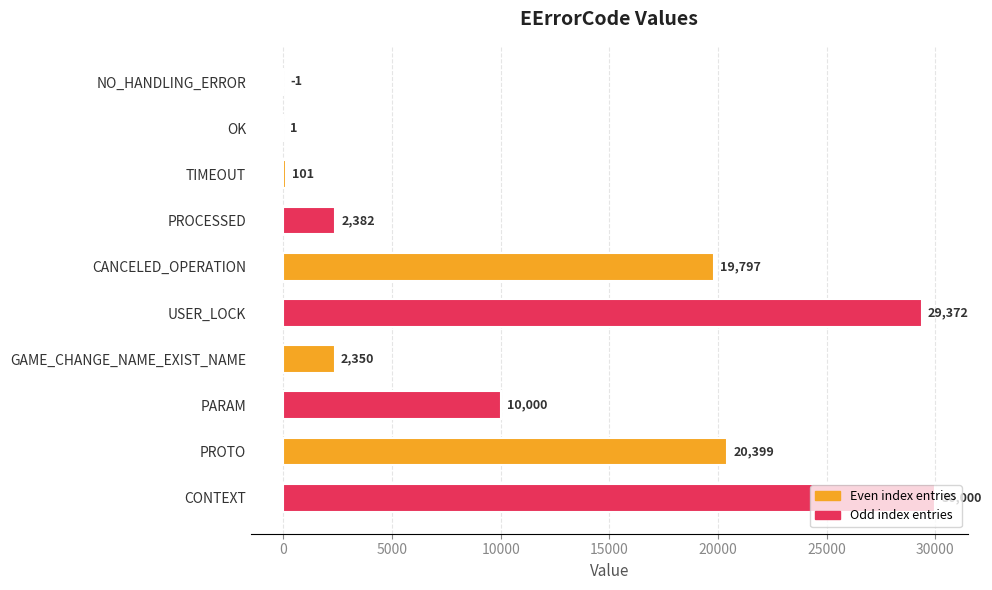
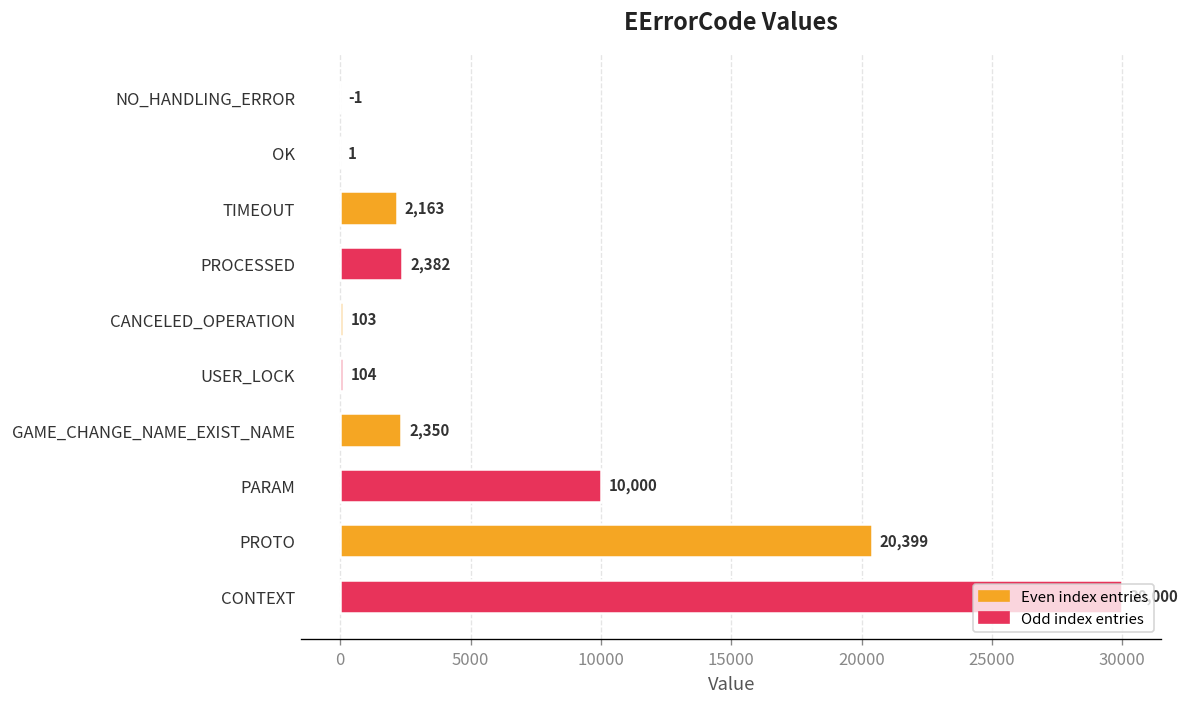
TIMEOUT: 101 -> 2,163
CANCELED_OPERATION: 19,797 -> 103
USER_LOCK: 29,372 -> 104
